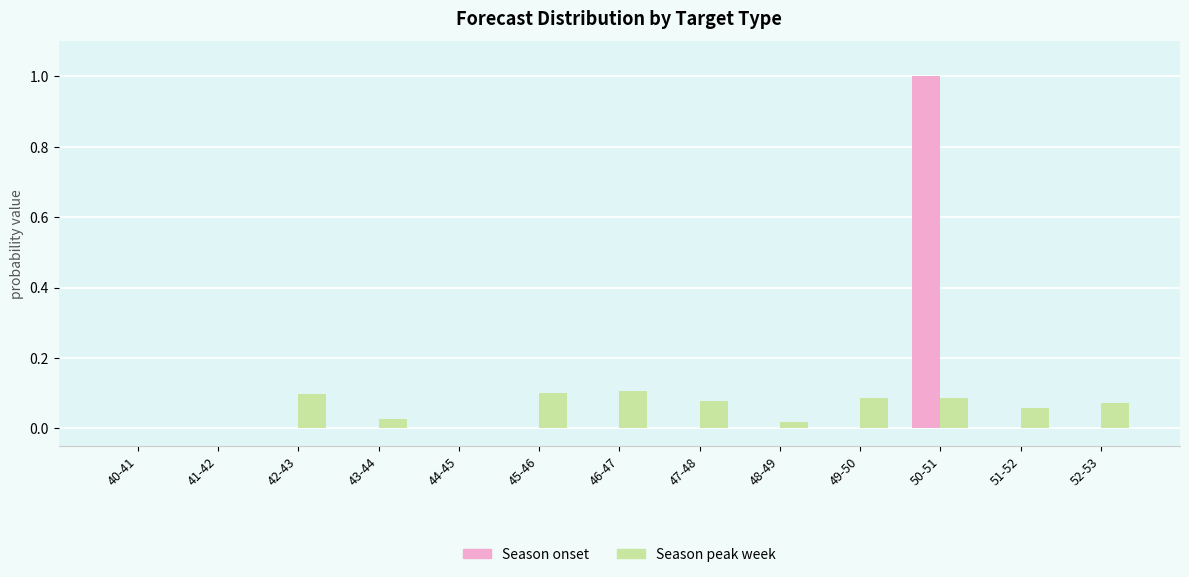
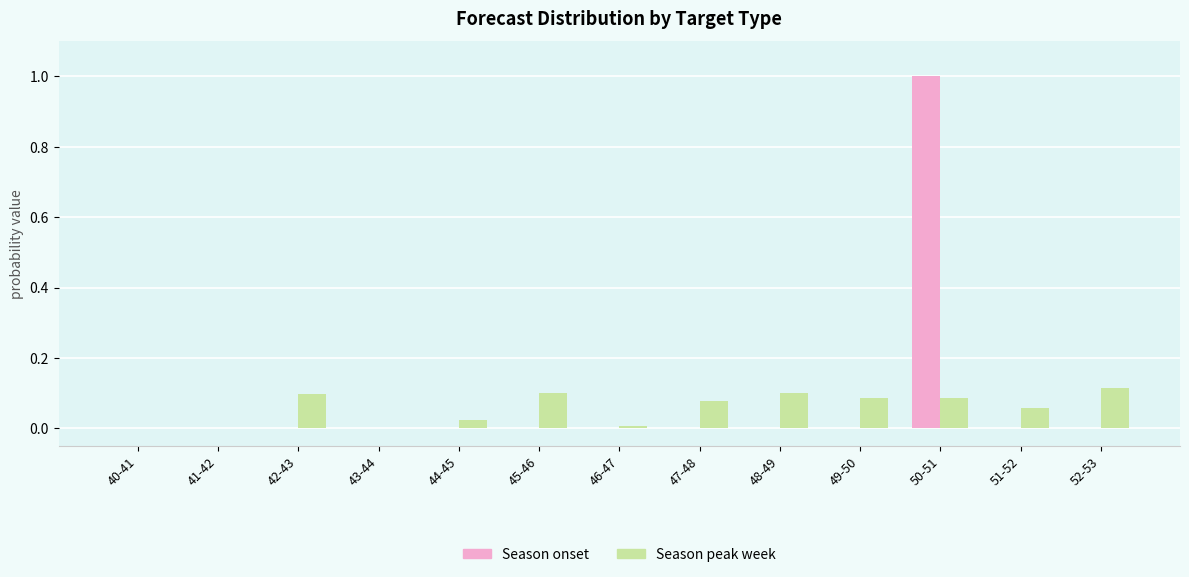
Season peak week, 43-44: 0.03 -> 0.00
Season peak week, 44-45: 0.00 -> 0.02
Season peak week, 46-47: 0.11 -> 0.01
Season peak week, 48-49: 0.02 -> 0.10
Season peak week, 52-53: 0.07 -> 0.11
